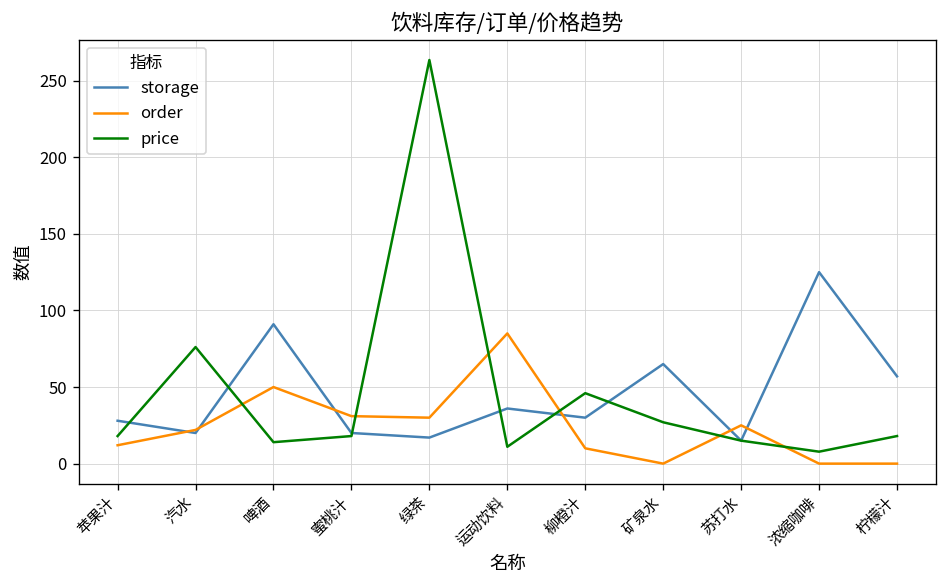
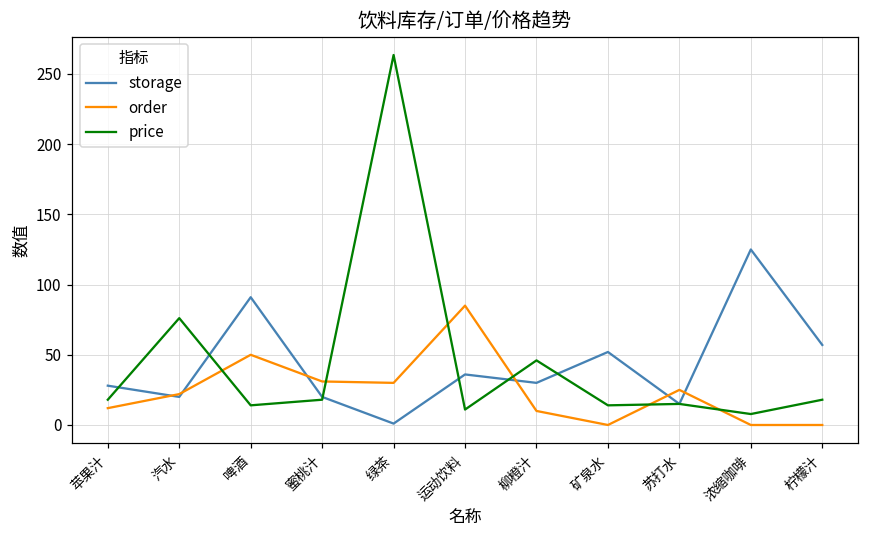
storage, 绿茶: 17 -> 1
storage, 矿泉水: 65 -> 52
price, 矿泉水: 27 -> 14
